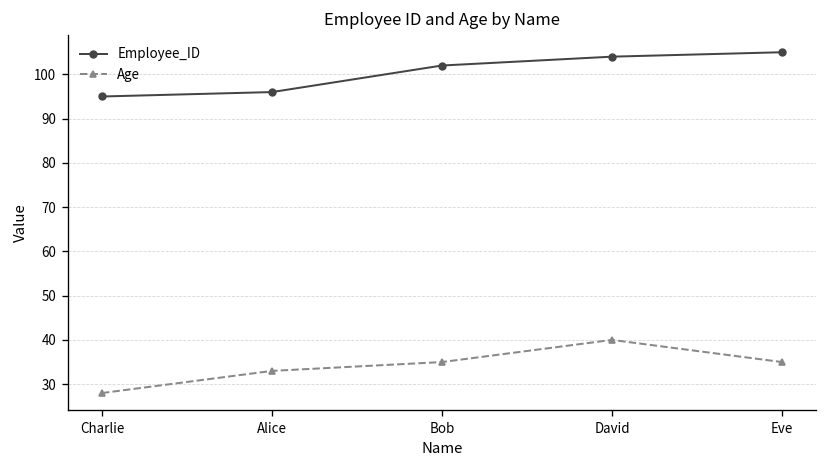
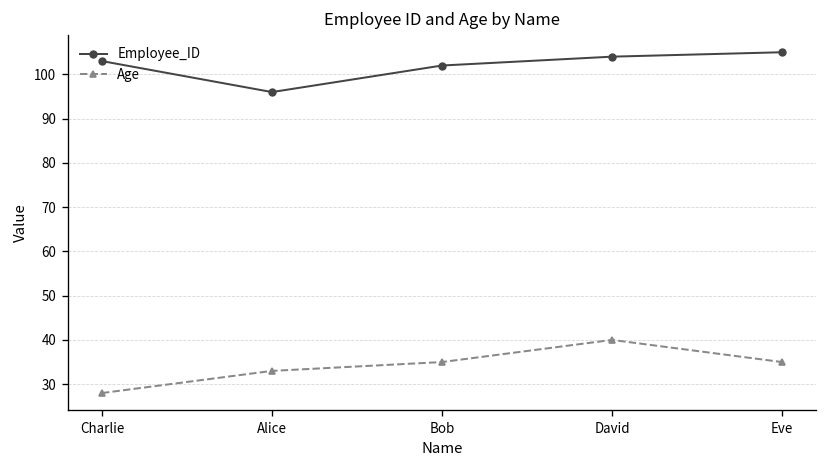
Employee_ID, Charlie: 95 -> 103
